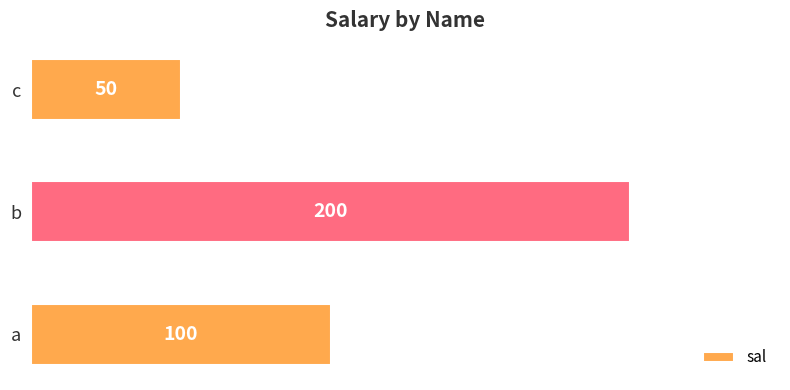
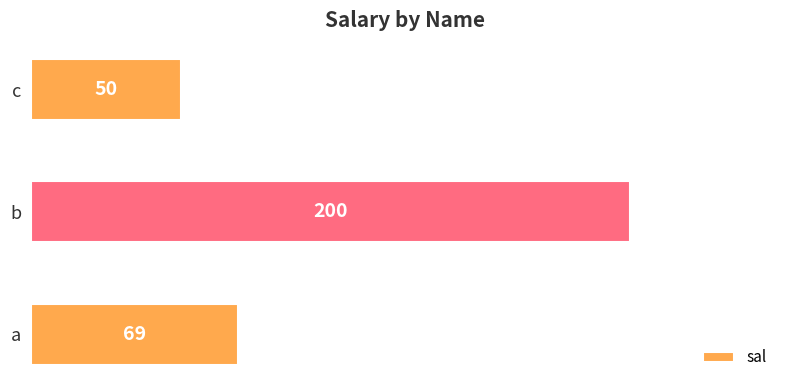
a: 100 -> 69
